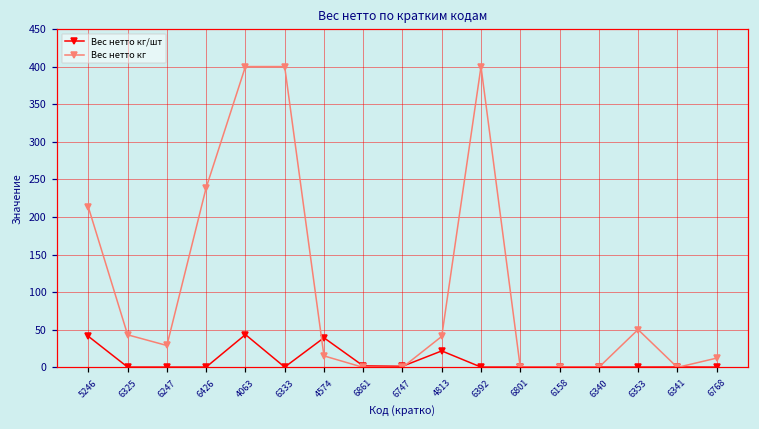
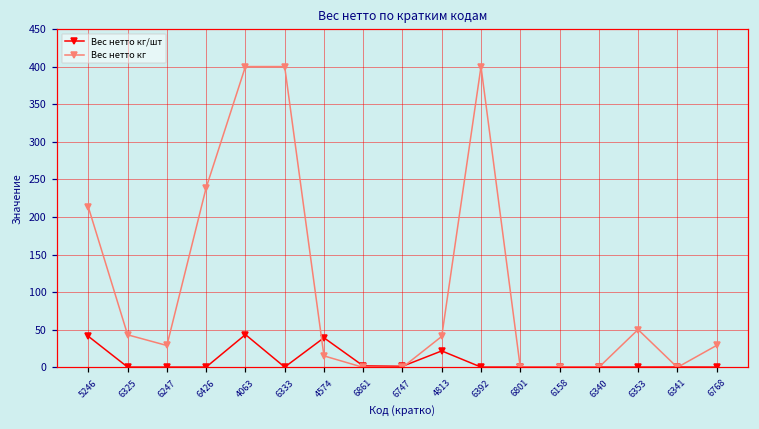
Вес нетто кг, 6768: 10 -> 30
